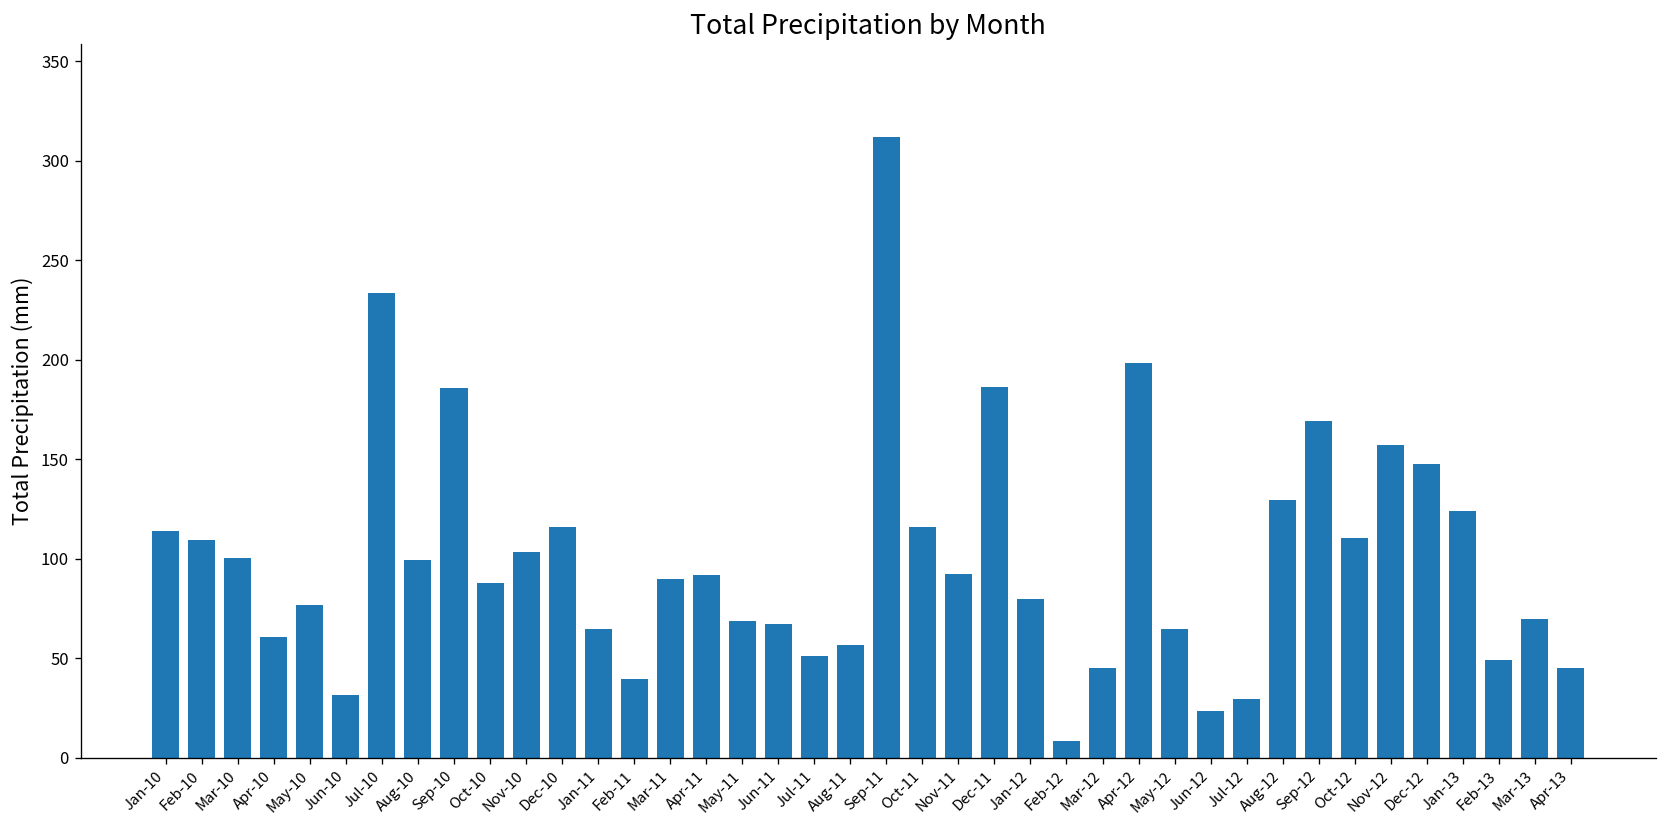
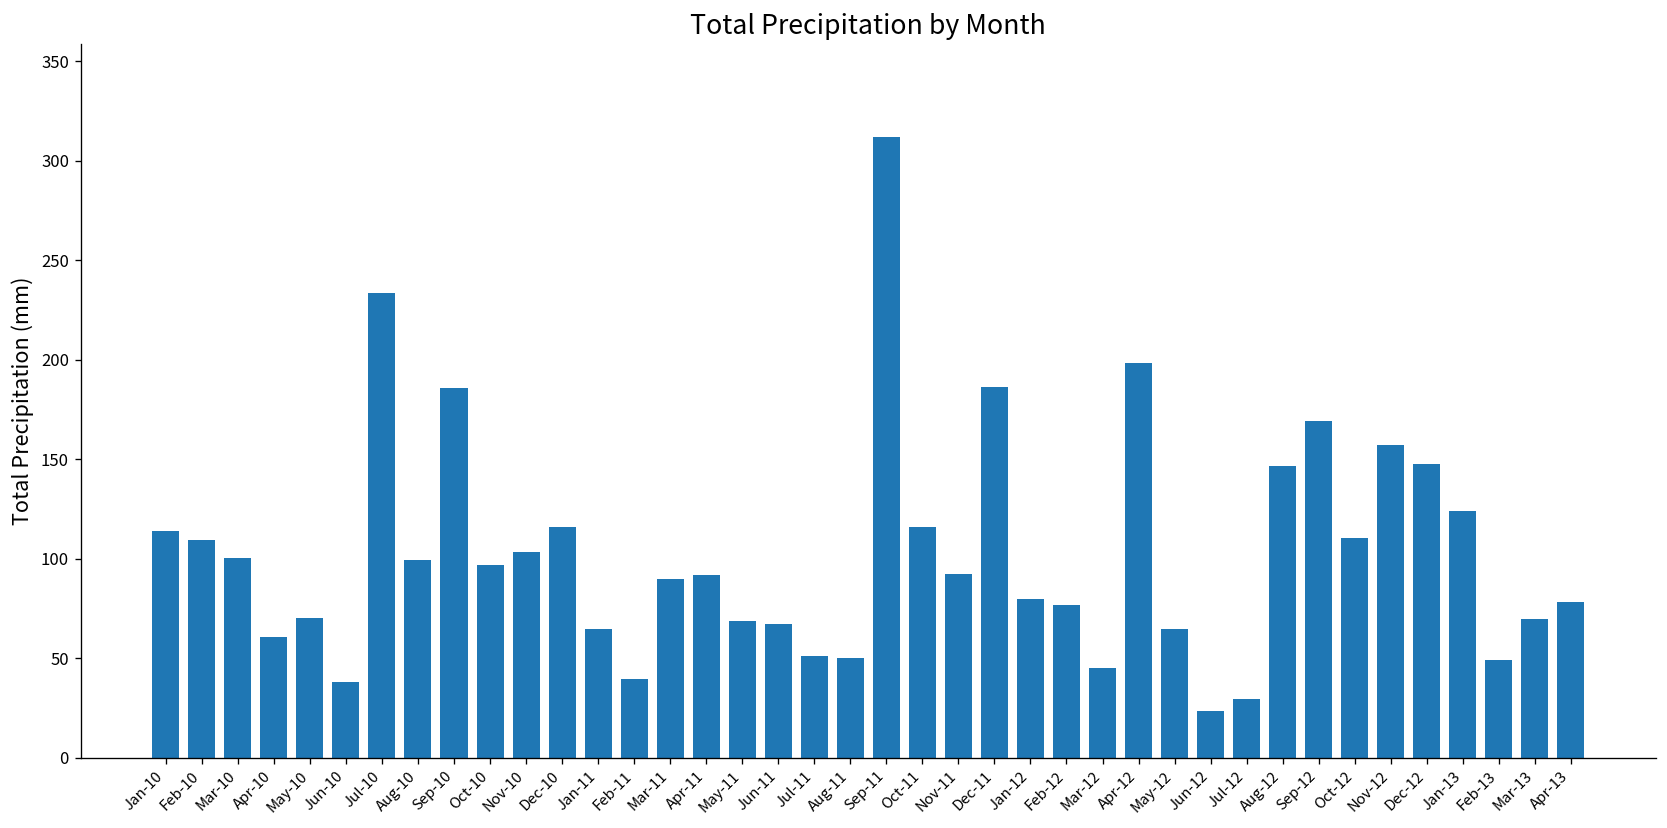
May-10: 77 -> 70
Jun-10: 32 -> 38
Oct-10: 88 -> 97
Aug-11: 57 -> 50
Feb-12: 8 -> 77
Aug-12: 130 -> 147
Apr-13: 45 -> 78
